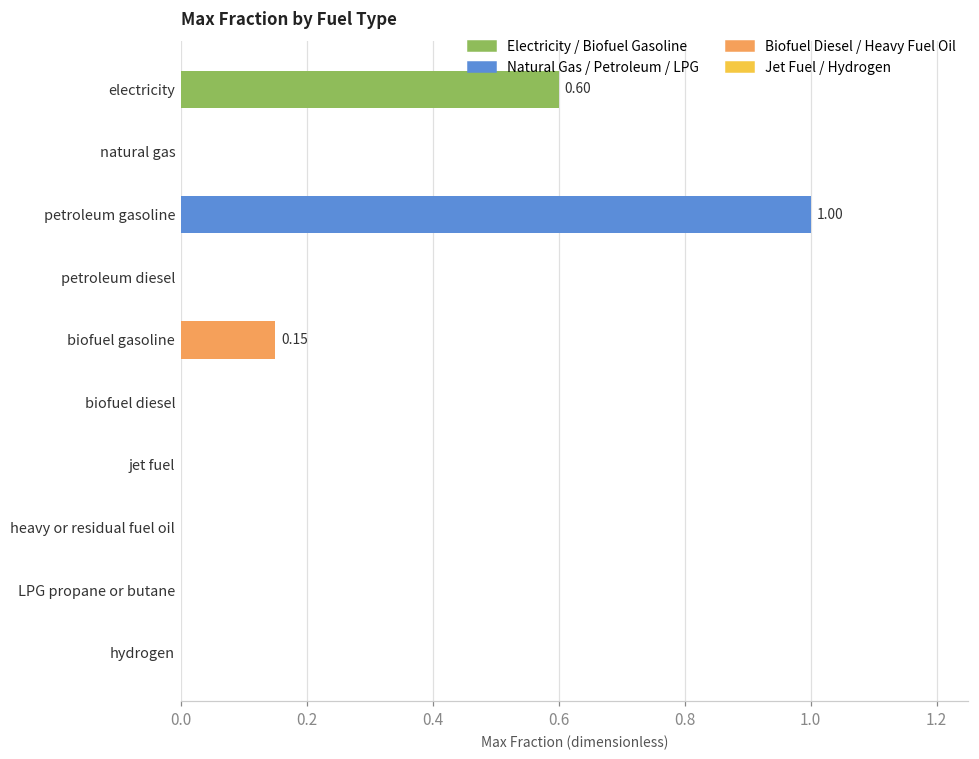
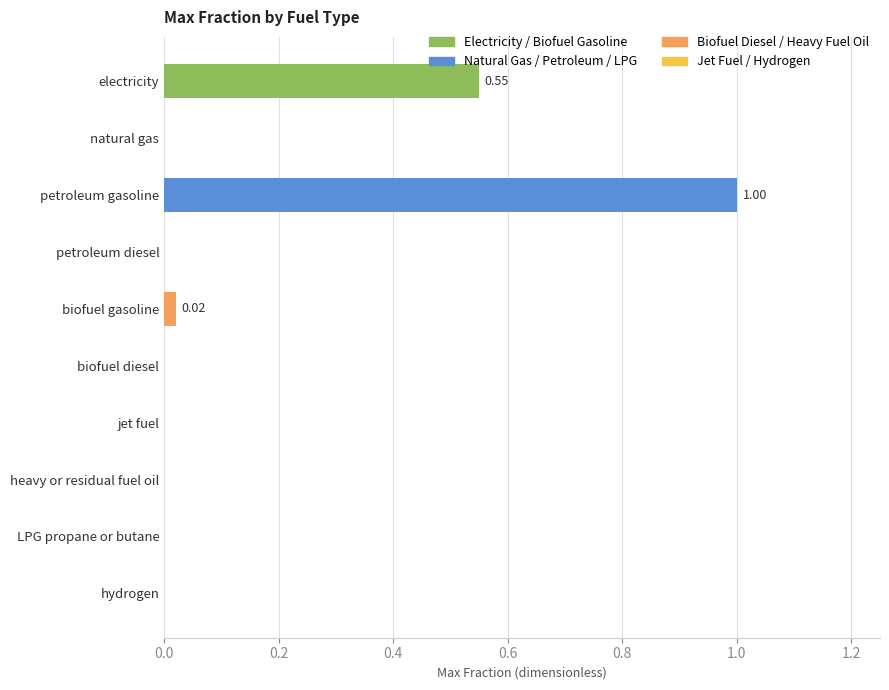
electricity: 0.60 -> 0.55
biofuel gasoline: 0.15 -> 0.02
